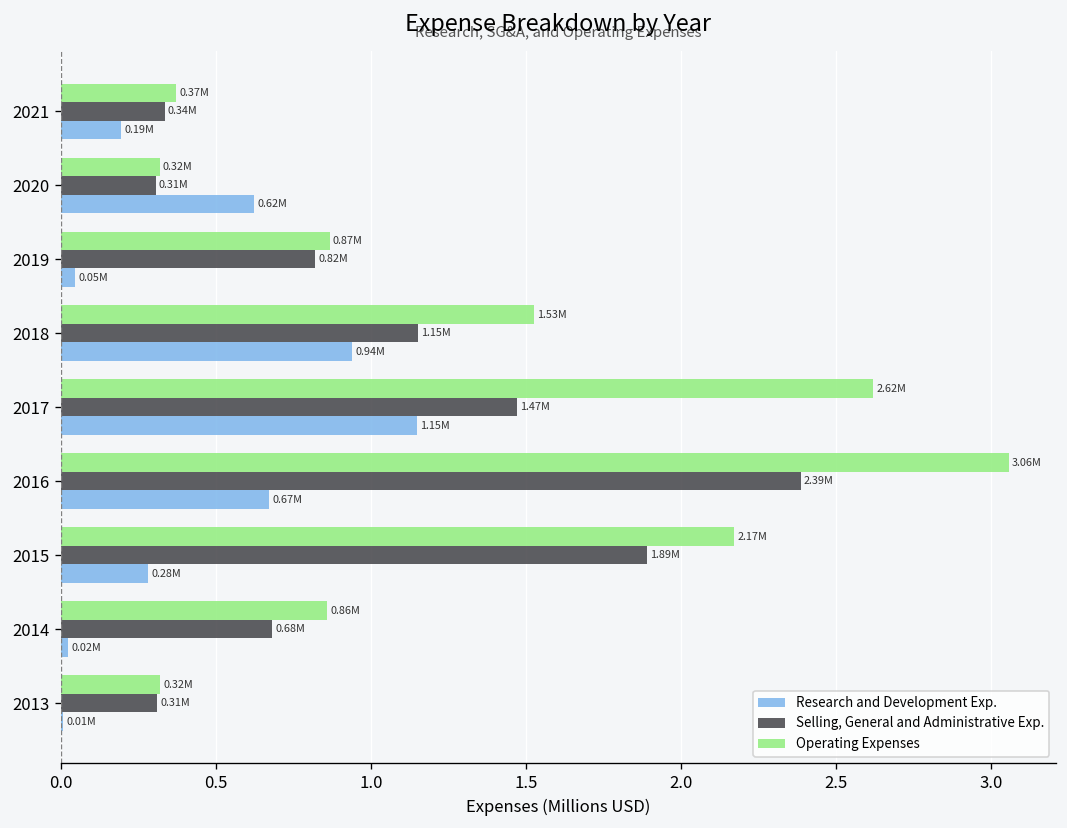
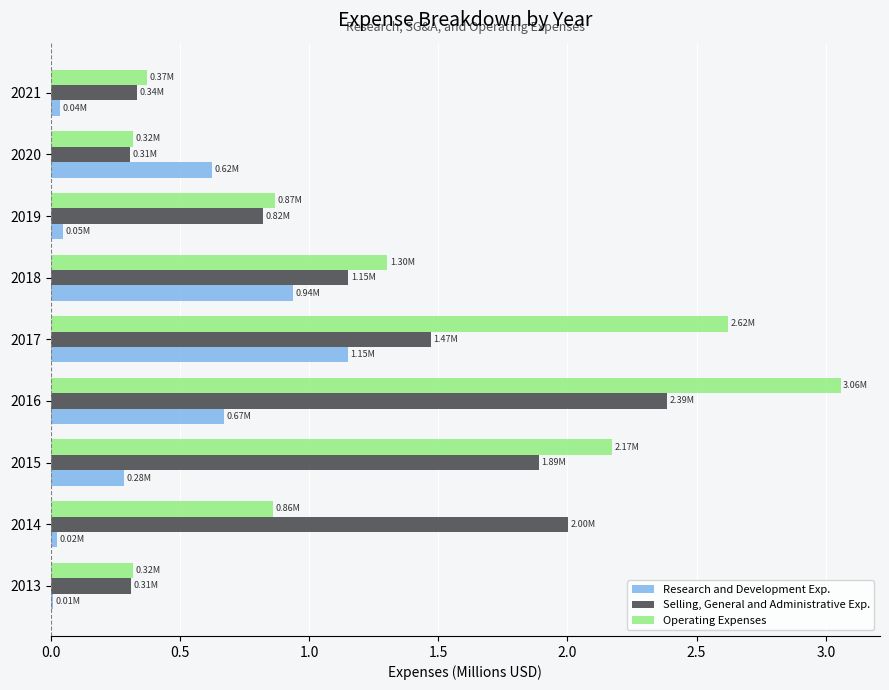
Research and Development Exp., 2021: 0.19M -> 0.04M
Operating Expenses, 2018: 1.53M -> 1.30M
Selling, General and Administrative Exp., 2014: 0.68M -> 2.00M
